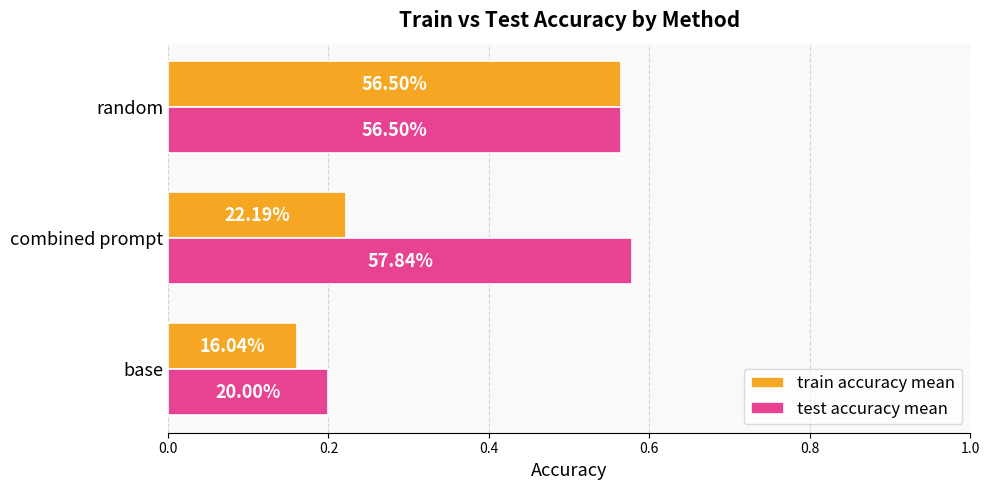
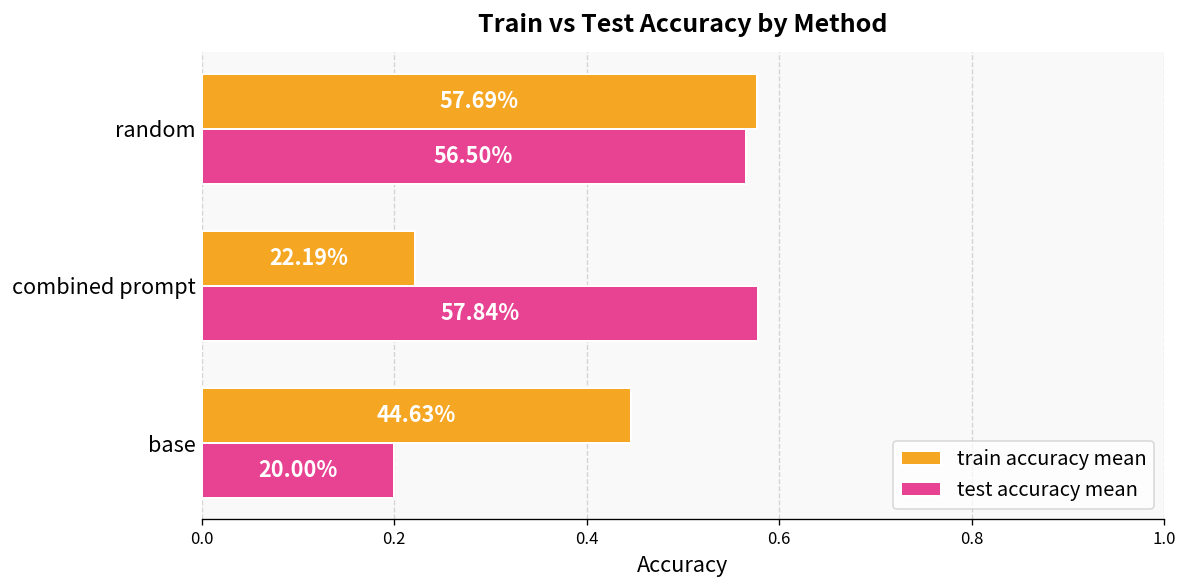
train accuracy mean, random: 56.50% -> 57.69%
train accuracy mean, base: 16.04% -> 44.63%
